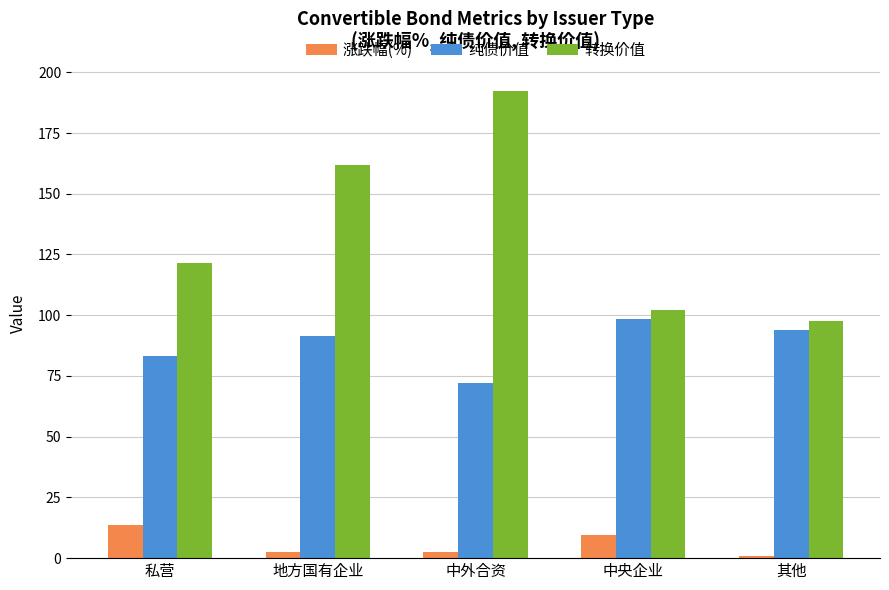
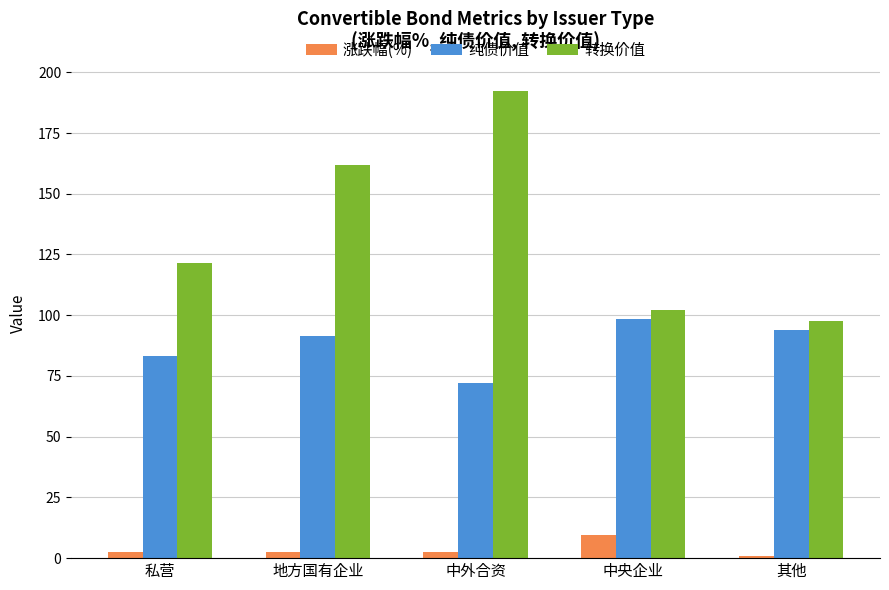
涨跌幅(%), 私营: 14 -> 2
